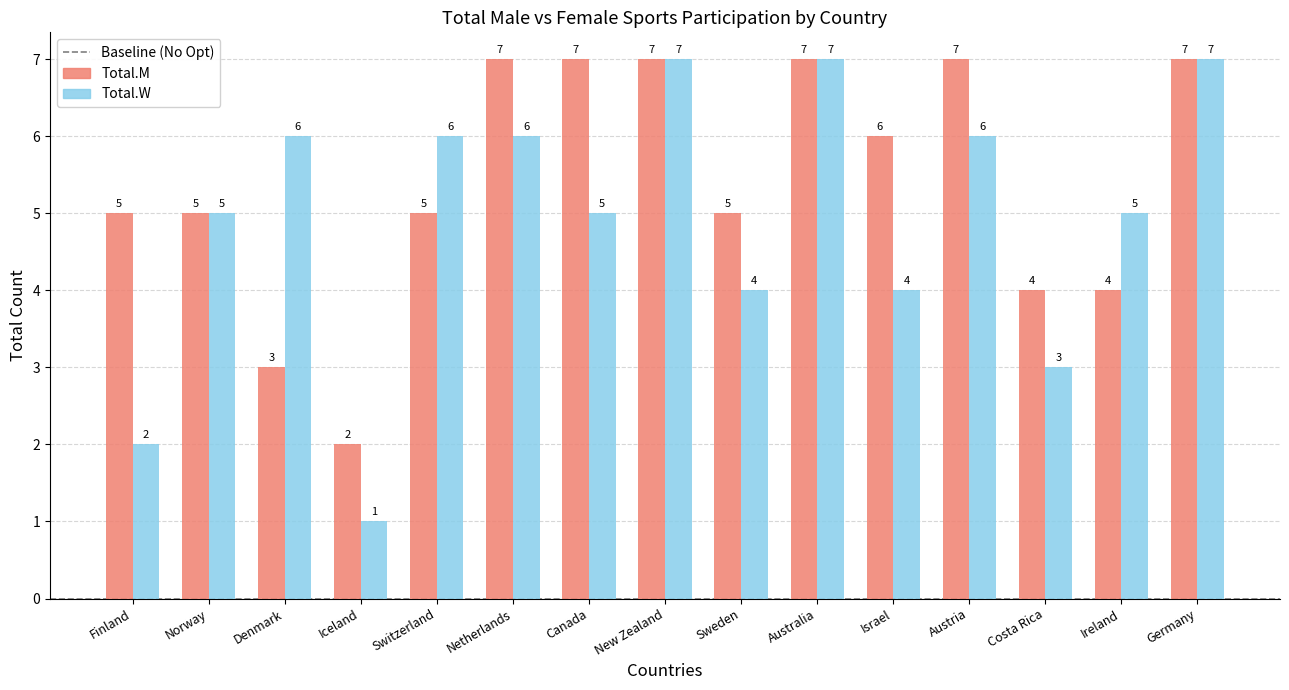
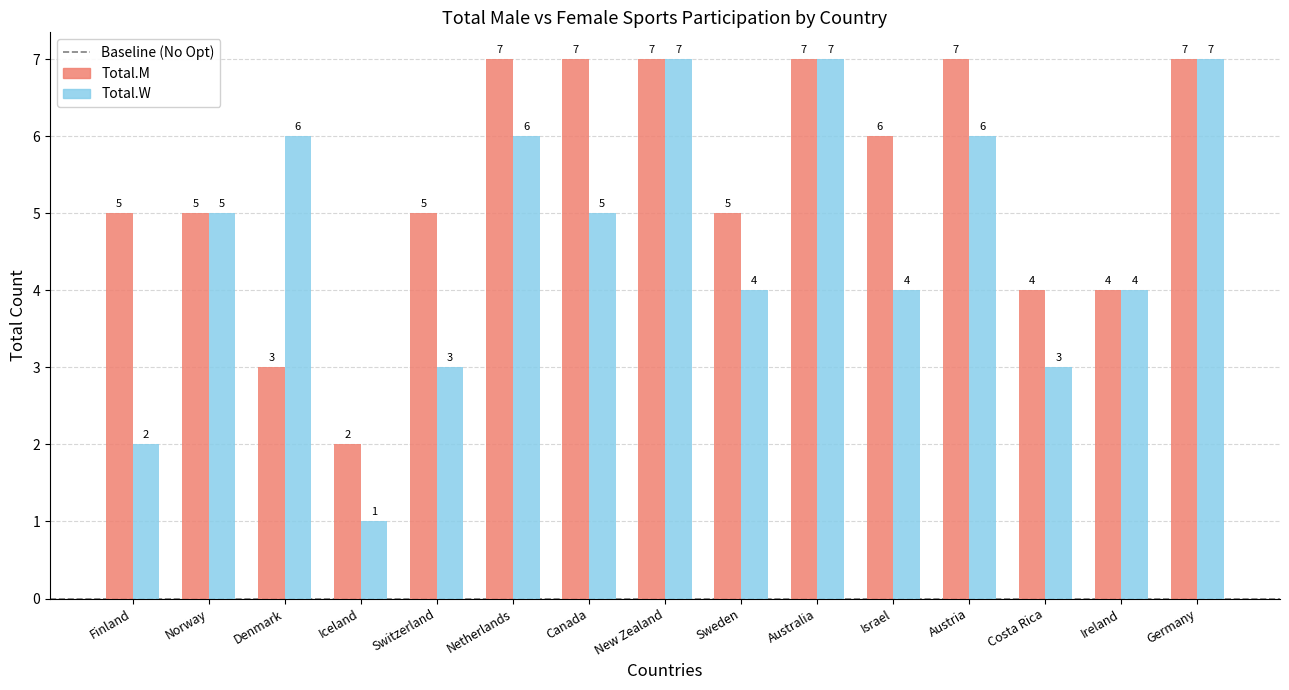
Total.W, Switzerland: 6 -> 3
Total.W, Ireland: 5 -> 4
